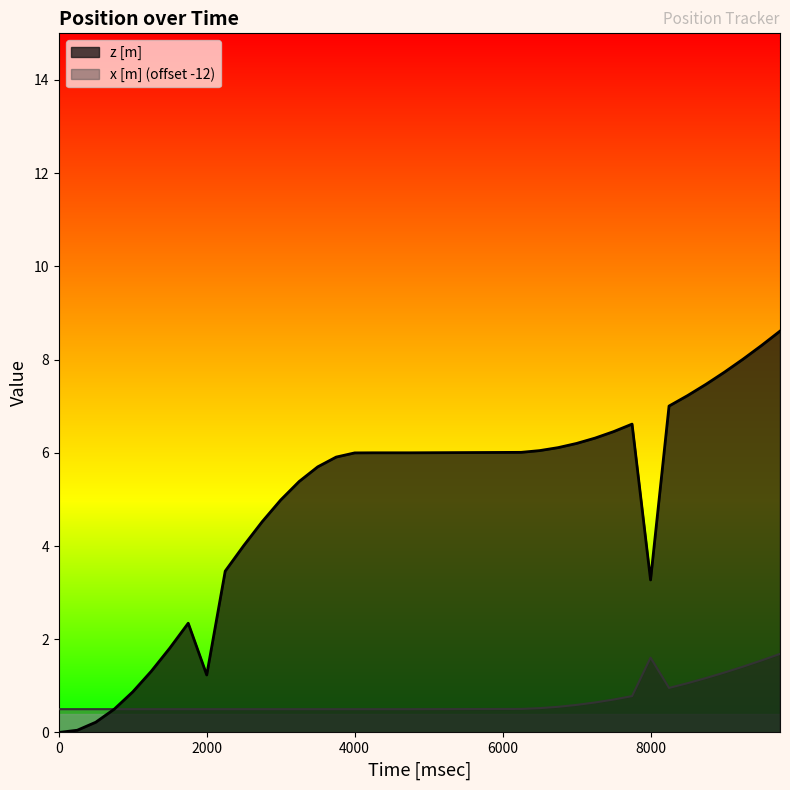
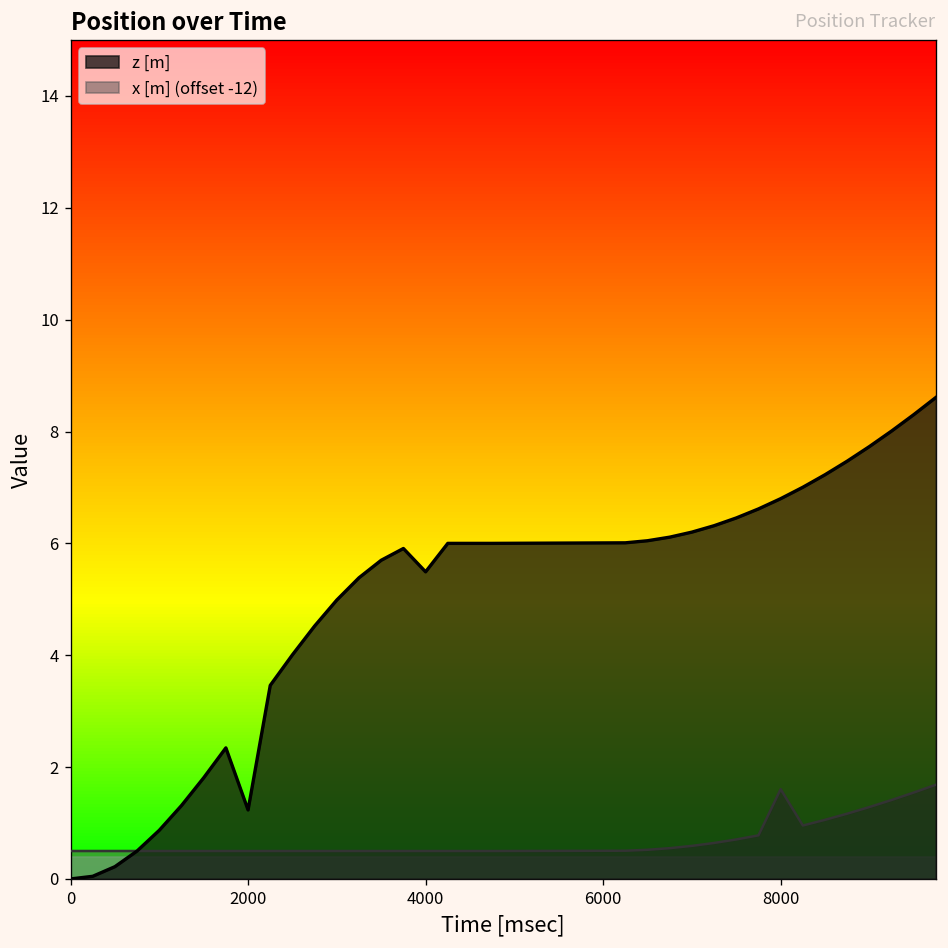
z [m], 4000: 6.0 -> 5.5
z [m], 8000: 3.3 -> 6.8
